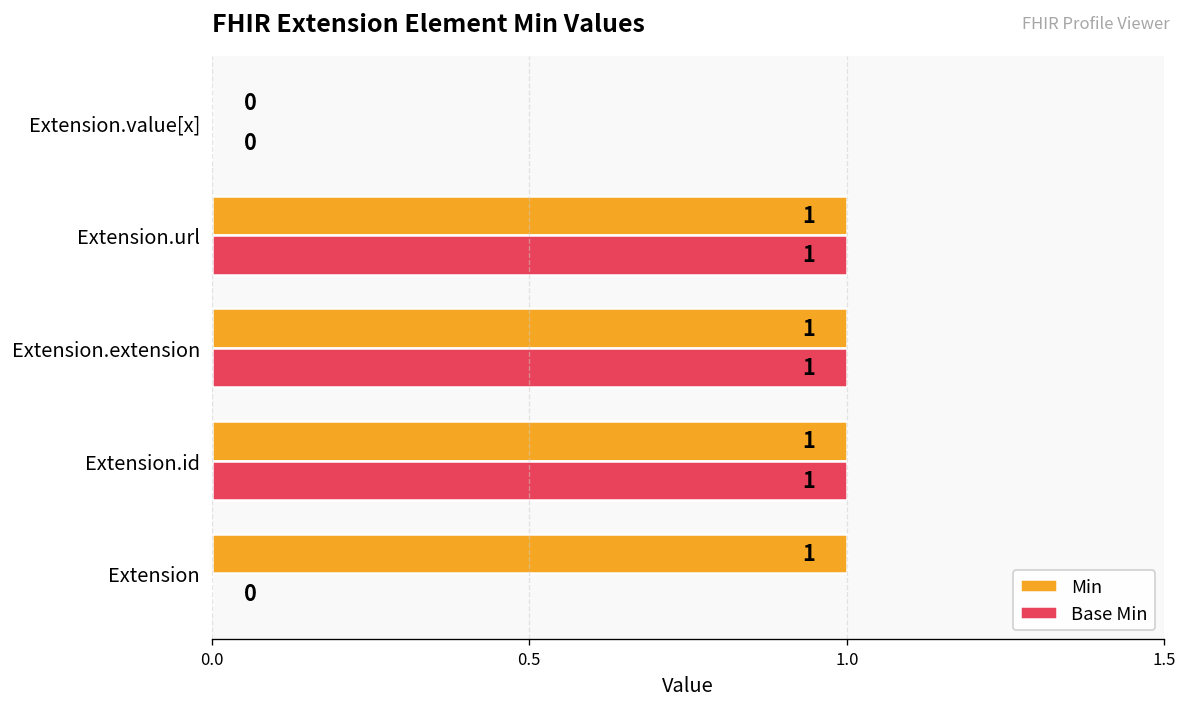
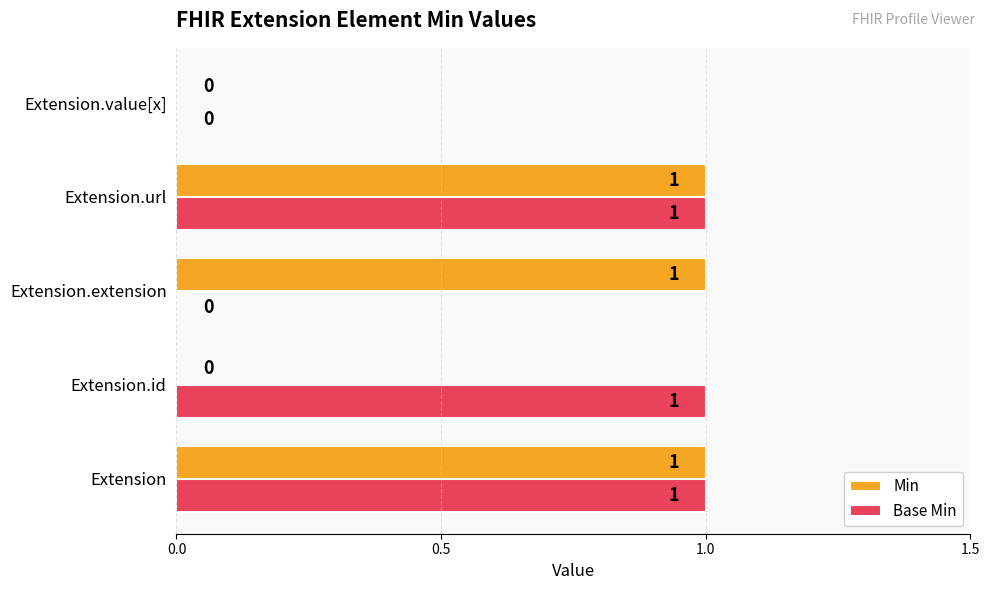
Base Min, Extension.extension: 1 -> 0
Min, Extension.id: 1 -> 0
Base Min, Extension: 0 -> 1
